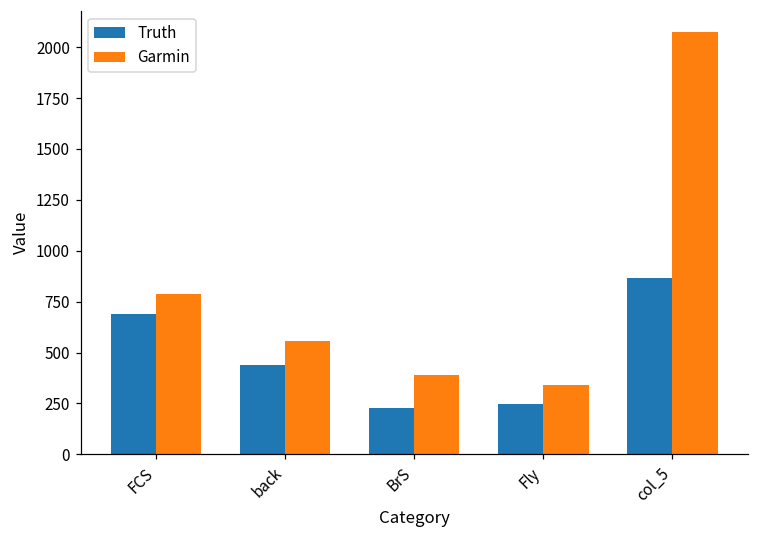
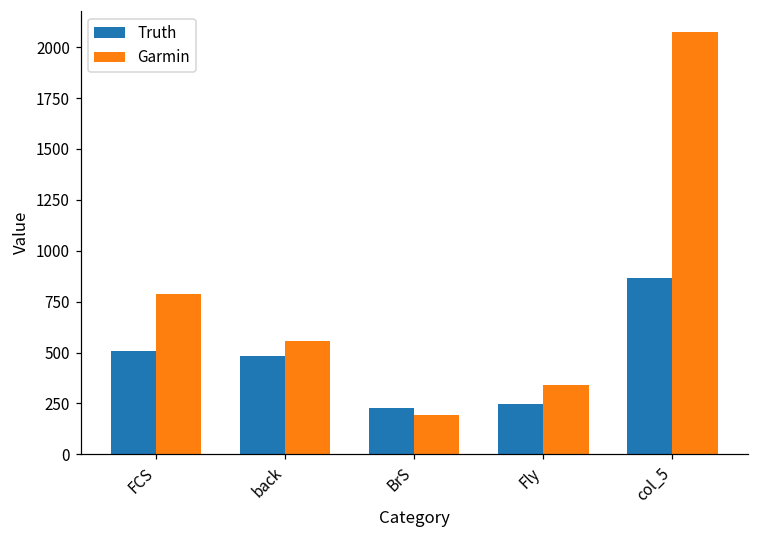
Truth, FCS: 690 -> 510
Truth, back: 440 -> 480
Garmin, BrS: 390 -> 190
